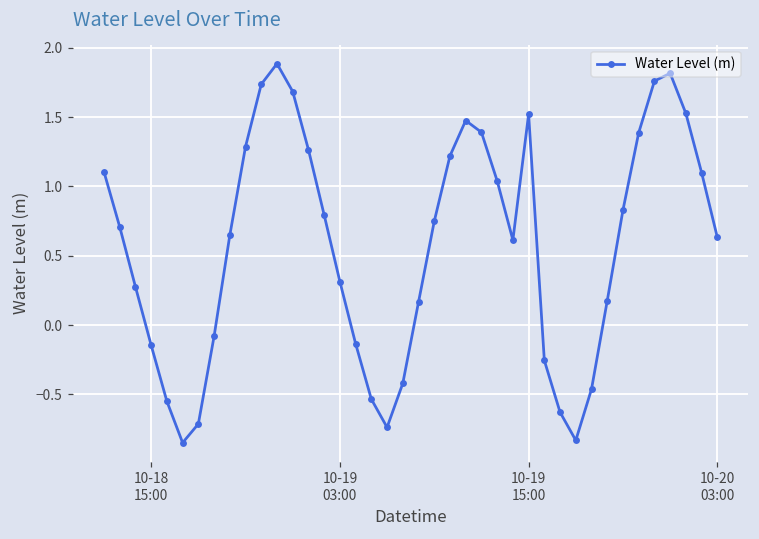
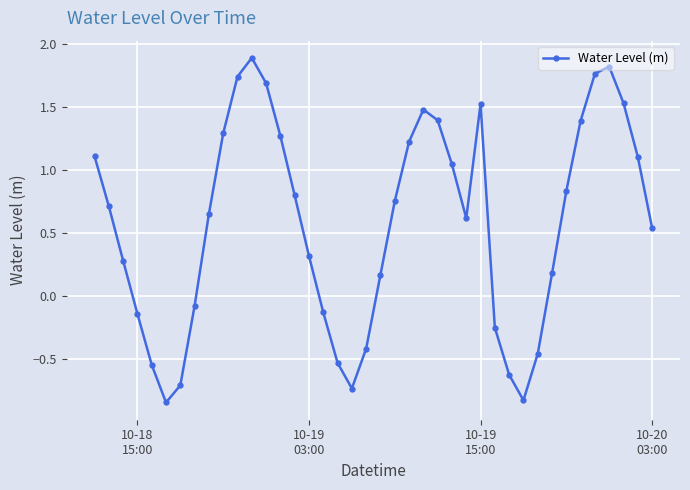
10-20 03:00: 0.63 -> 0.54
